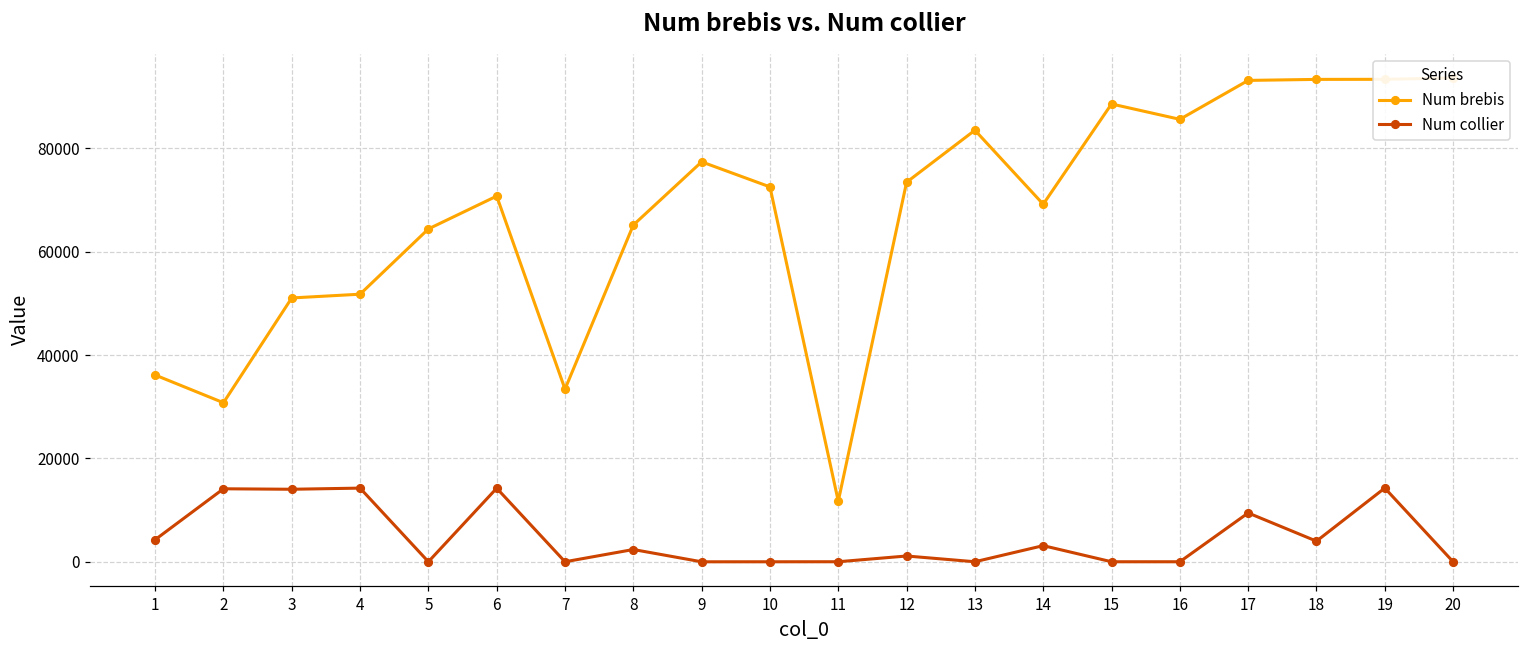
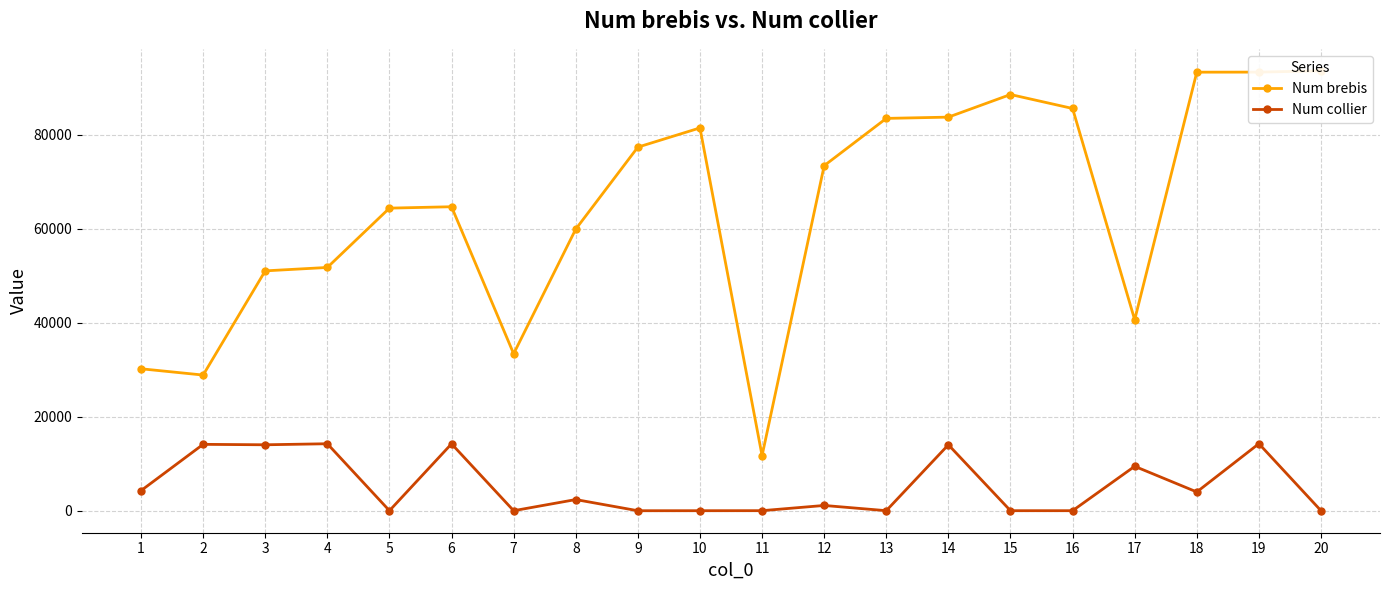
Num brebis, 1: 36000 -> 30000
Num brebis, 2: 31000 -> 29000
Num brebis, 6: 71000 -> 65000
Num brebis, 8: 65000 -> 60000
Num brebis, 10: 73000 -> 81000
Num brebis, 14: 69000 -> 84000
Num collier, 14: 3000 -> 14000
Num brebis, 17: 93000 -> 41000
